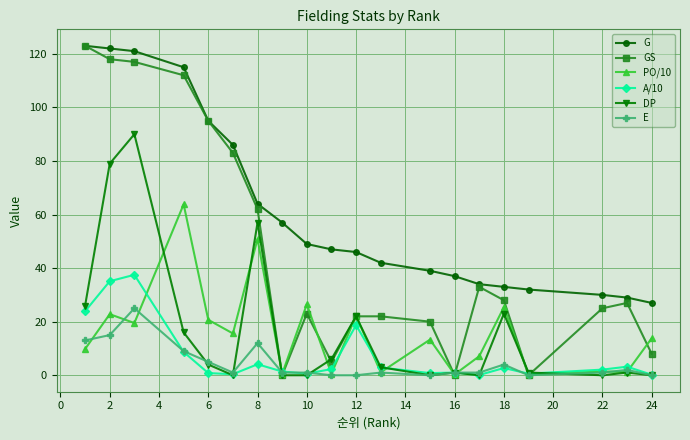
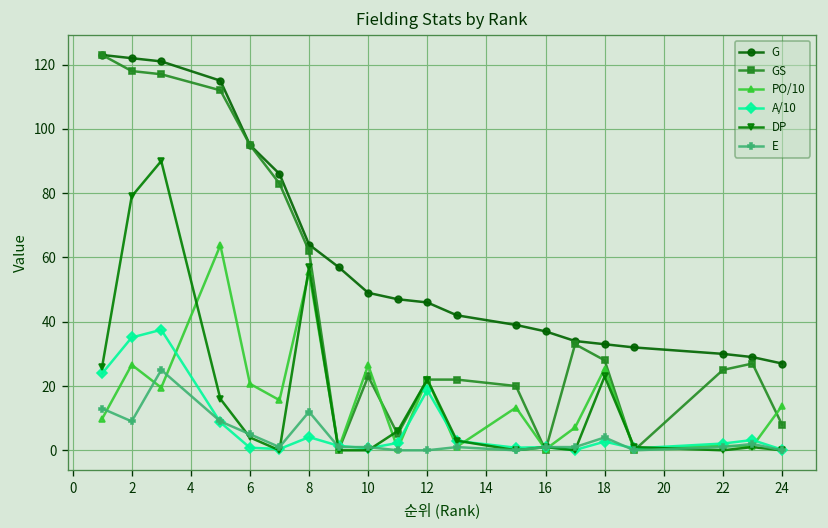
PO/10, 2: 23 -> 27
E, 2: 15 -> 9
PO/10, 8: 51 -> 55
